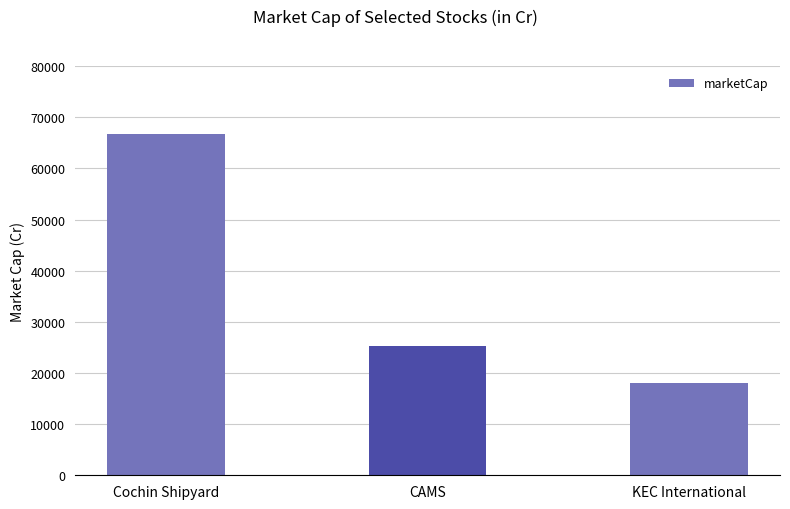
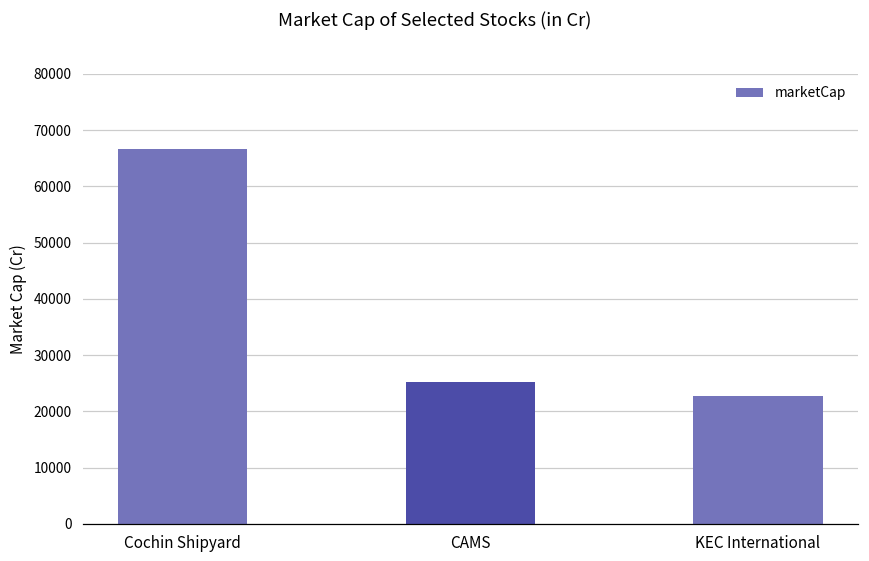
KEC International: 18000 -> 23000
